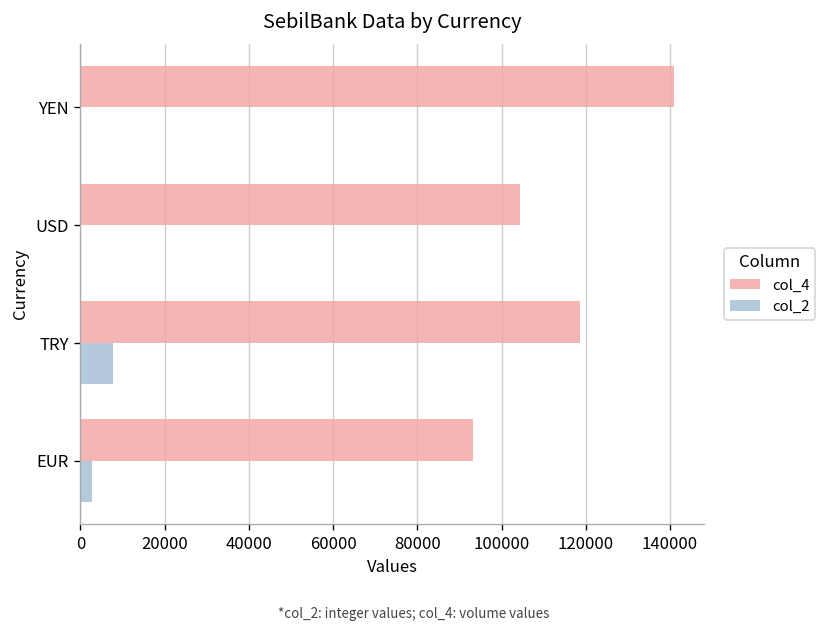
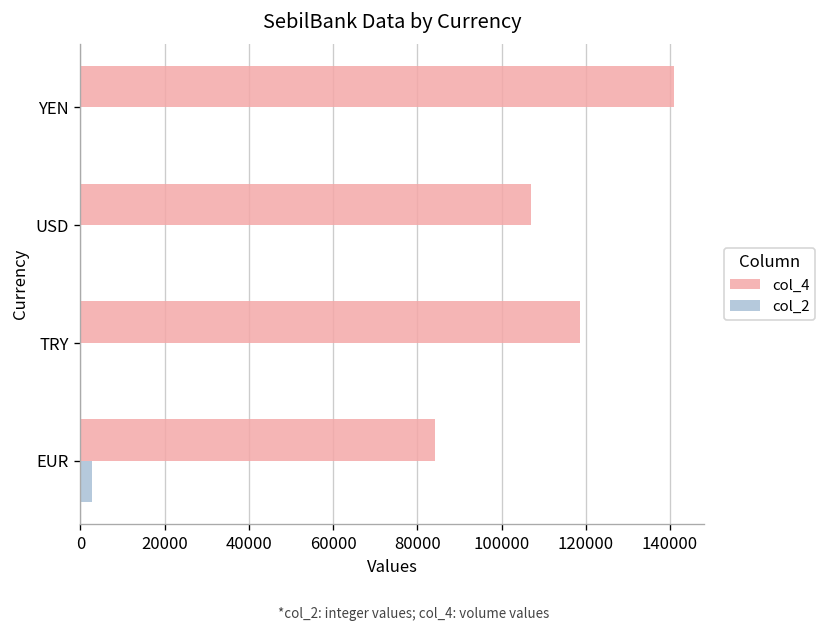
col_4, USD: 105000 -> 107000
col_2, TRY: 8000 -> 0
col_4, EUR: 93000 -> 84000
